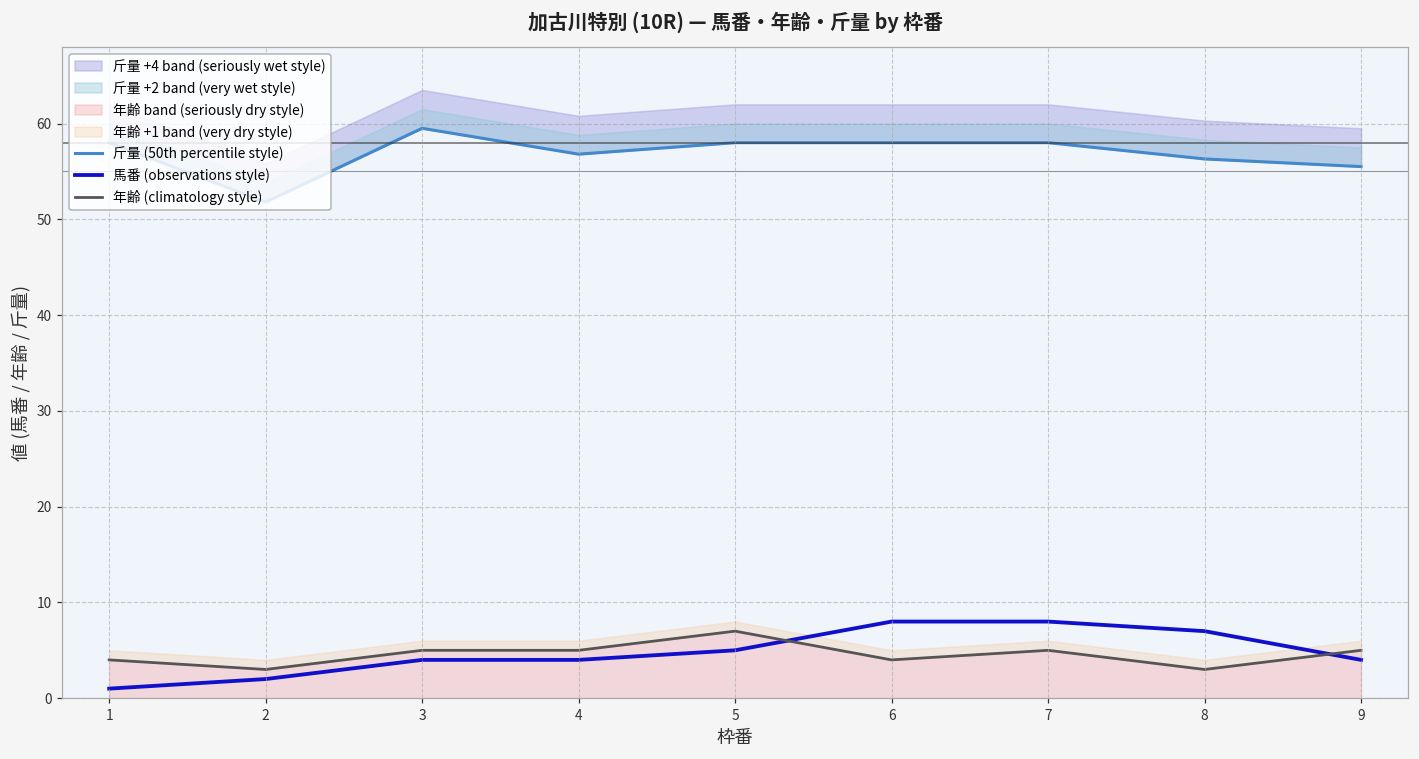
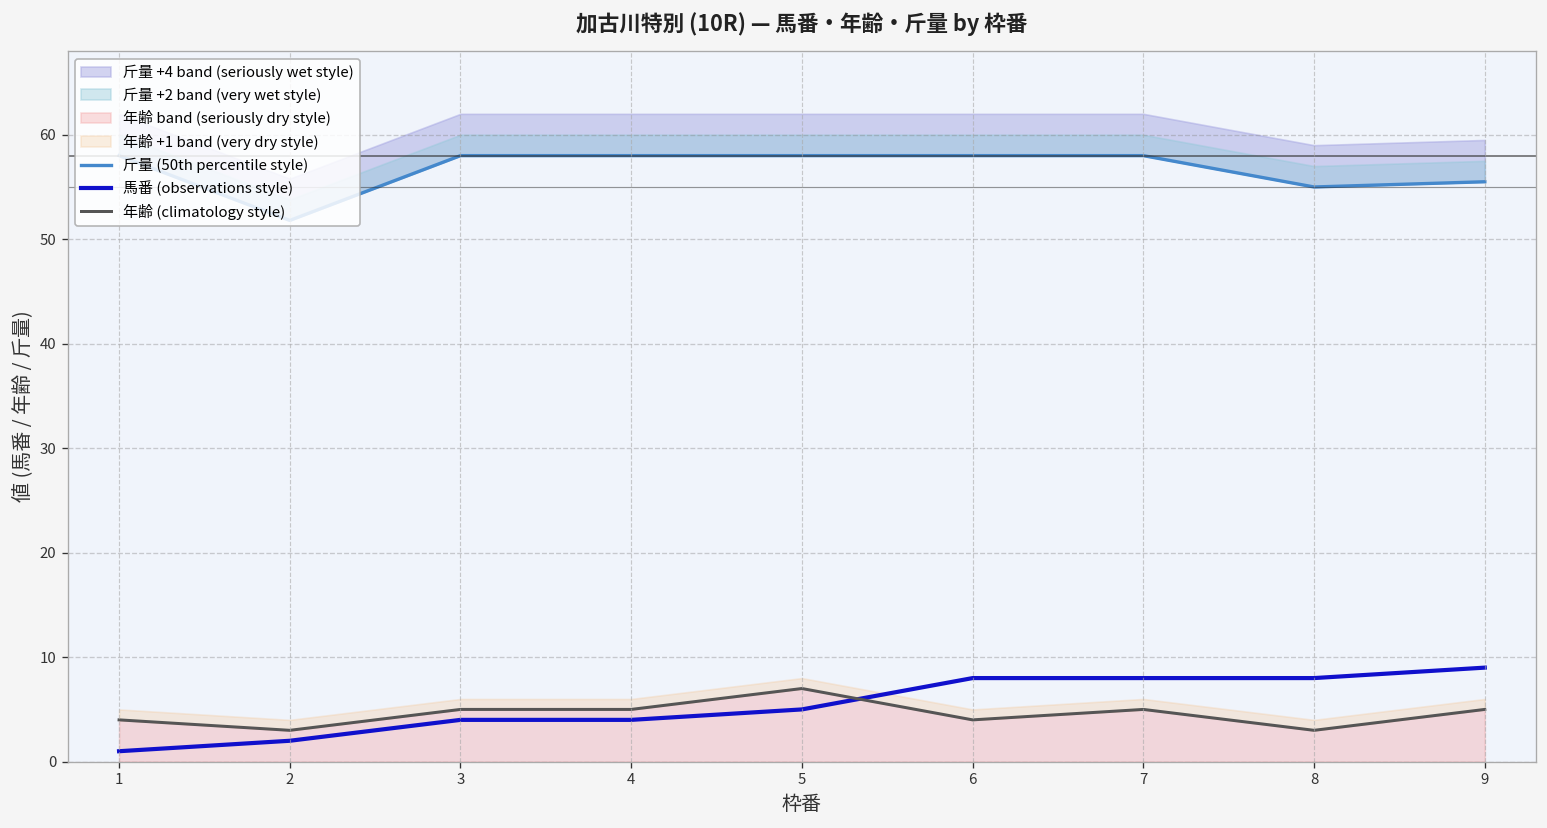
斤量 (50th percentile style), 3: 60 -> 58
斤量 (50th percentile style), 4: 57 -> 58
斤量 (50th percentile style), 8: 56 -> 55
馬番 (observations style), 8: 7 -> 8
馬番 (observations style), 9: 4 -> 9
